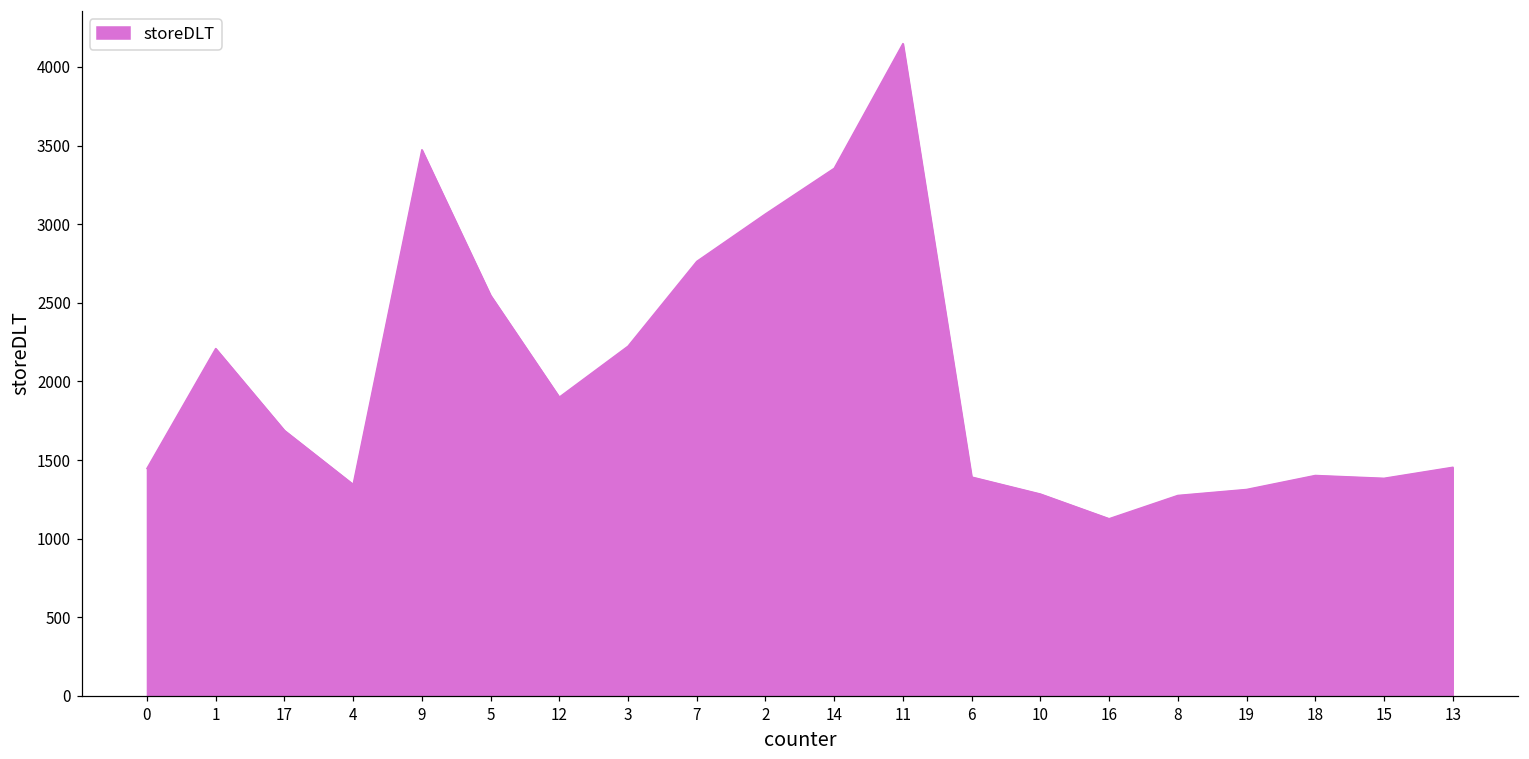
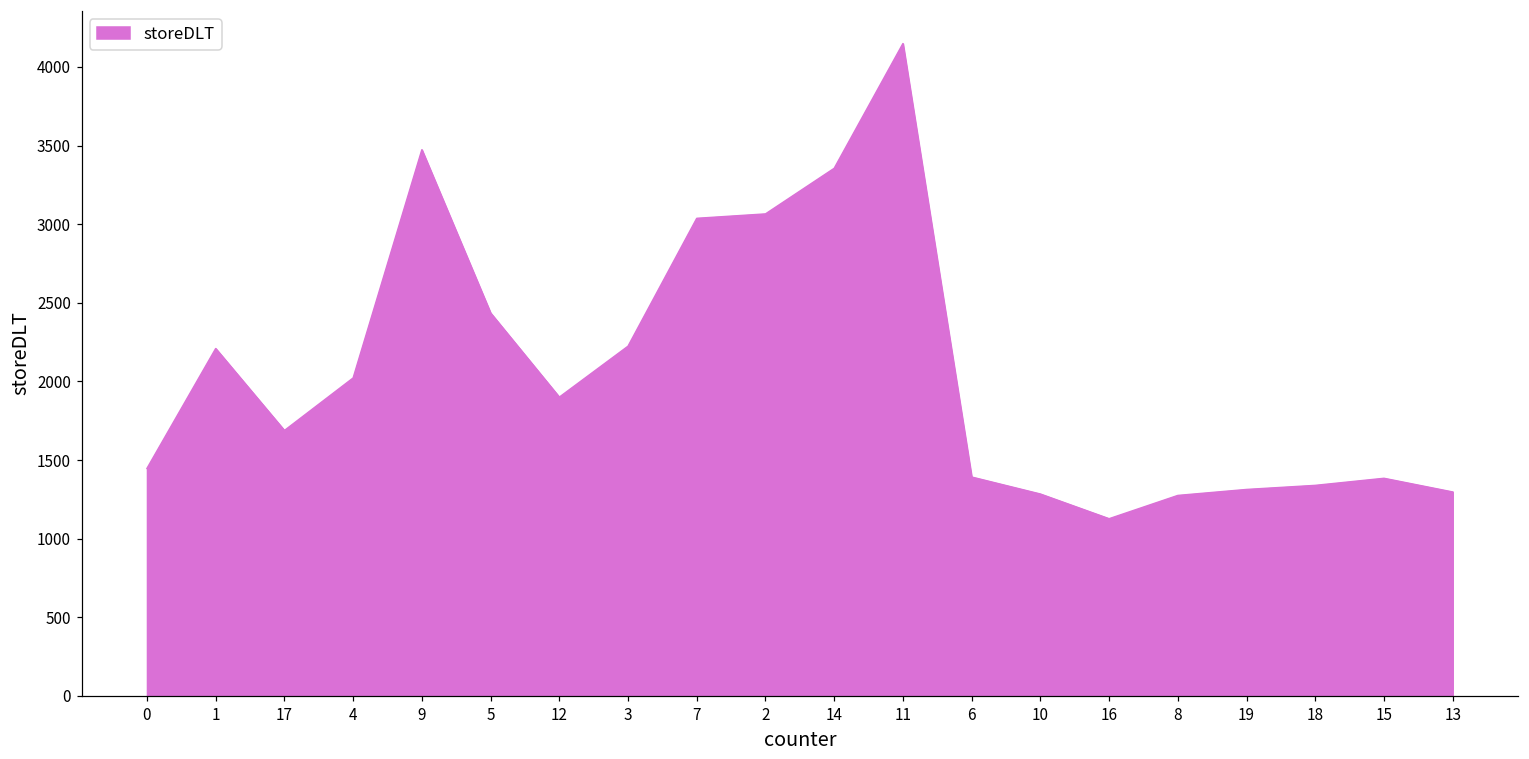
4: 1350 -> 2020
5: 2550 -> 2440
7: 2760 -> 3040
18: 1400 -> 1340
13: 1450 -> 1300
